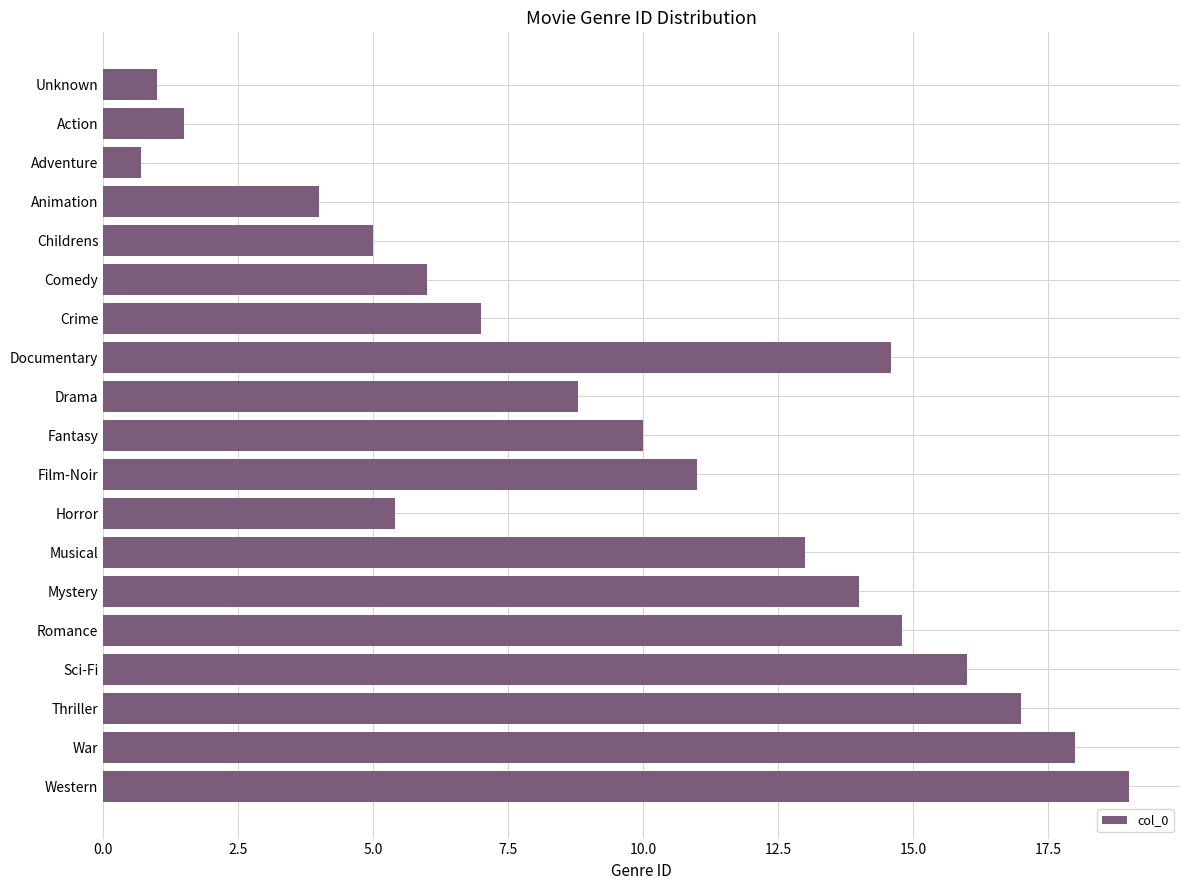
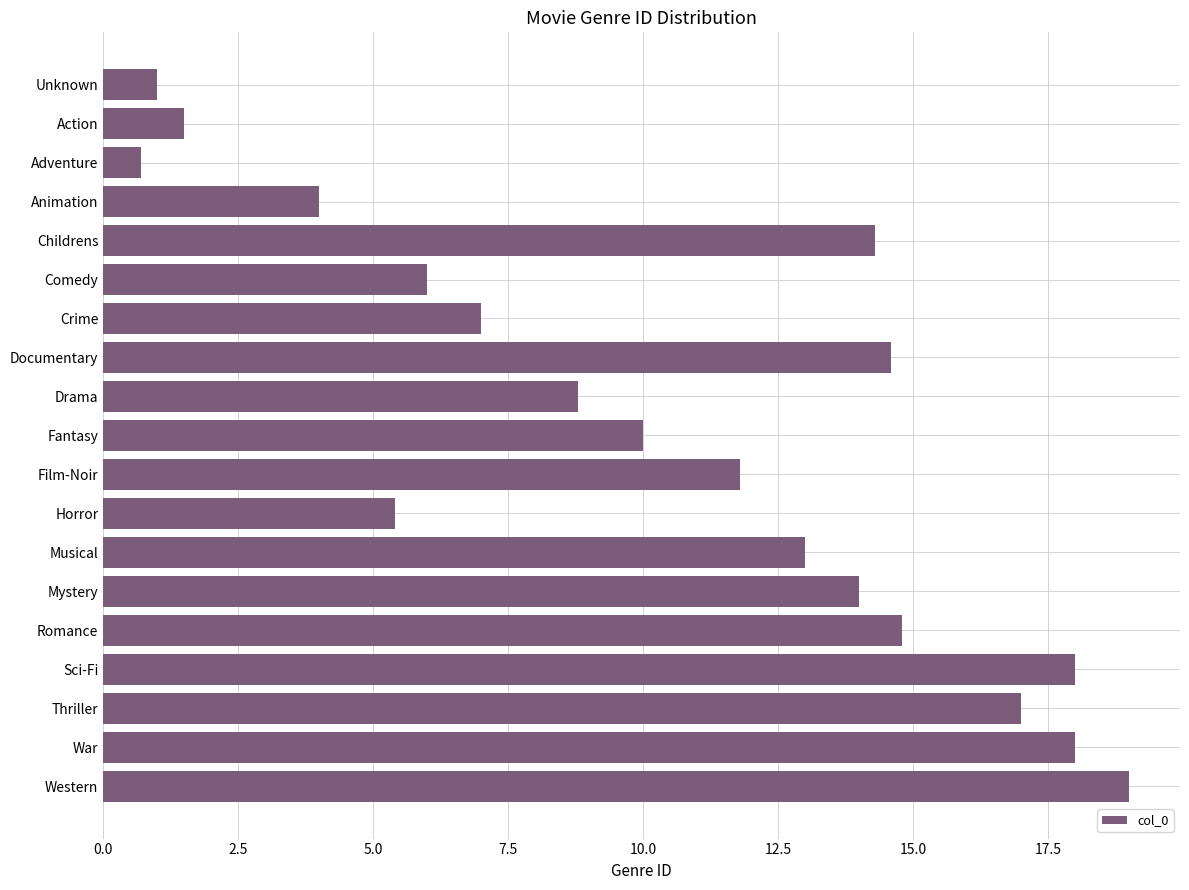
Childrens: 5.0 -> 14.3
Film-Noir: 11.0 -> 11.8
Sci-Fi: 16 -> 18
